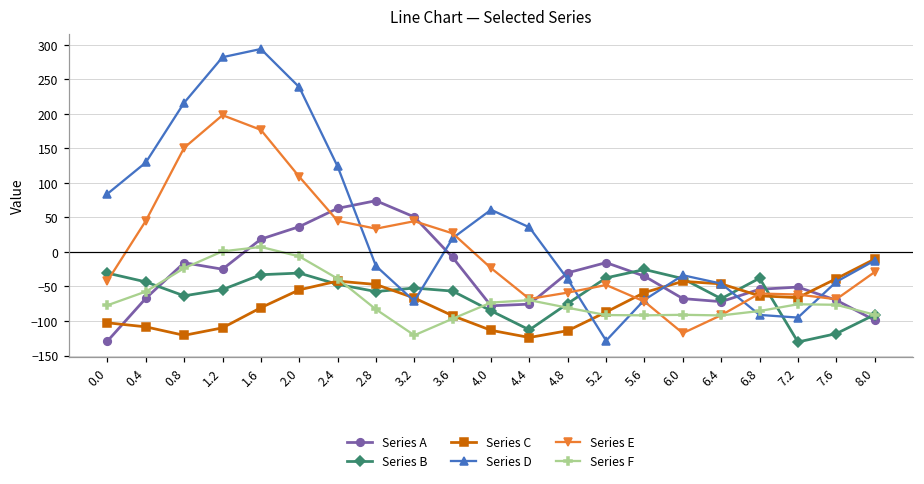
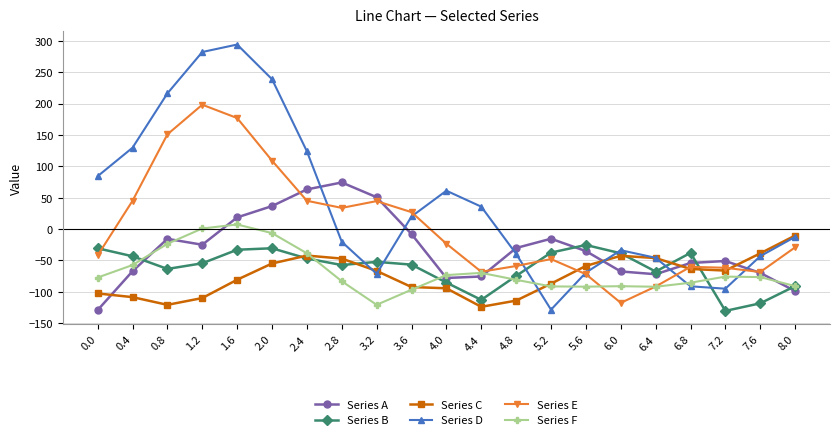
Series C, 4.0: -110 -> -90
